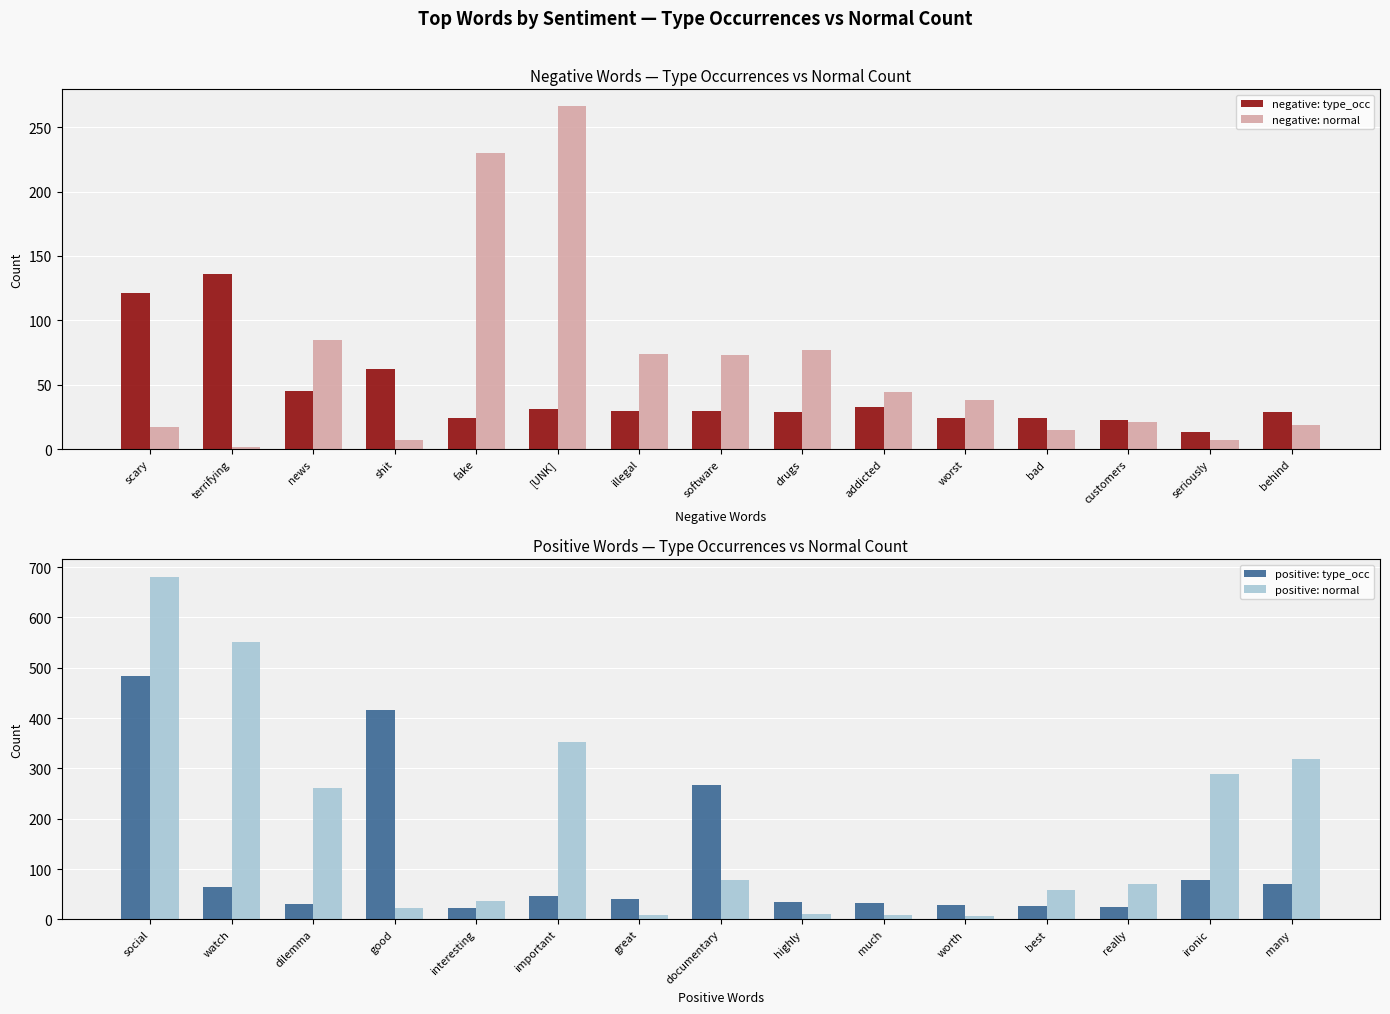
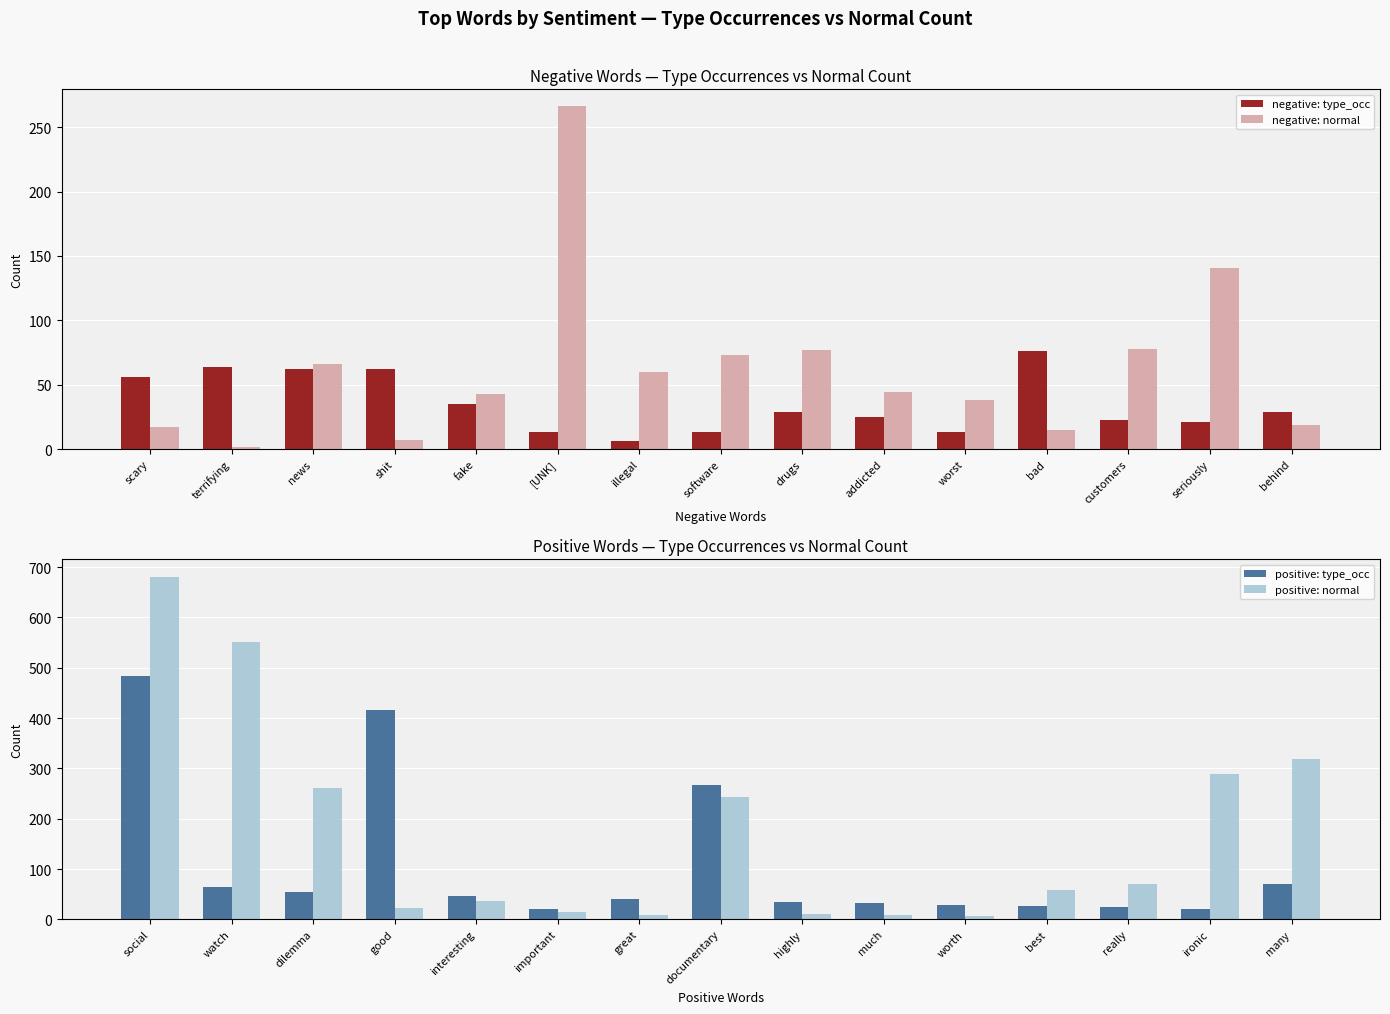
Negative Words — Type Occurrences vs Normal Count, negative: type_occ, scary: 121 -> 56
Negative Words — Type Occurrences vs Normal Count, negative: type_occ, terrifying: 136 -> 64
Negative Words — Type Occurrences vs Normal Count, negative: type_occ, news: 45 -> 62
Negative Words — Type Occurrences vs Normal Count, negative: normal, news: 85 -> 66
Negative Words — Type Occurrences vs Normal Count, negative: type_occ, fake: 24 -> 35
Negative Words — Type Occurrences vs Normal Count, negative: normal, fake: 230 -> 43
Negative Words — Type Occurrences vs Normal Count, negative: type_occ, [UNK]: 31 -> 13
Negative Words — Type Occurrences vs Normal Count, negative: type_occ, illegal: 30 -> 6
Negative Words — Type Occurrences vs Normal Count, negative: normal, illegal: 74 -> 60
Negative Words — Type Occurrences vs Normal Count, negative: type_occ, software: 30 -> 13
Negative Words — Type Occurrences vs Normal Count, negative: type_occ, addicted: 33 -> 25
Negative Words — Type Occurrences vs Normal Count, negative: type_occ, worst: 24 -> 13
Negative Words — Type Occurrences vs Normal Count, negative: type_occ, bad: 24 -> 76
Negative Words — Type Occurrences vs Normal Count, negative: normal, customers: 21 -> 78
Negative Words — Type Occurrences vs Normal Count, negative: type_occ, seriously: 13 -> 21
Negative Words — Type Occurrences vs Normal Count, negative: normal, seriously: 7 -> 141
Positive Words — Type Occurrences vs Normal Count, positive: type_occ, dilemma: 30 -> 50
Positive Words — Type Occurrences vs Normal Count, positive: type_occ, interesting: 20 -> 50
Positive Words — Type Occurrences vs Normal Count, positive: type_occ, important: 50 -> 20
Positive Words — Type Occurrences vs Normal Count, positive: normal, important: 350 -> 10
Positive Words — Type Occurrences vs Normal Count, positive: normal, documentary: 80 -> 240
Positive Words — Type Occurrences vs Normal Count, positive: type_occ, ironic: 80 -> 20
